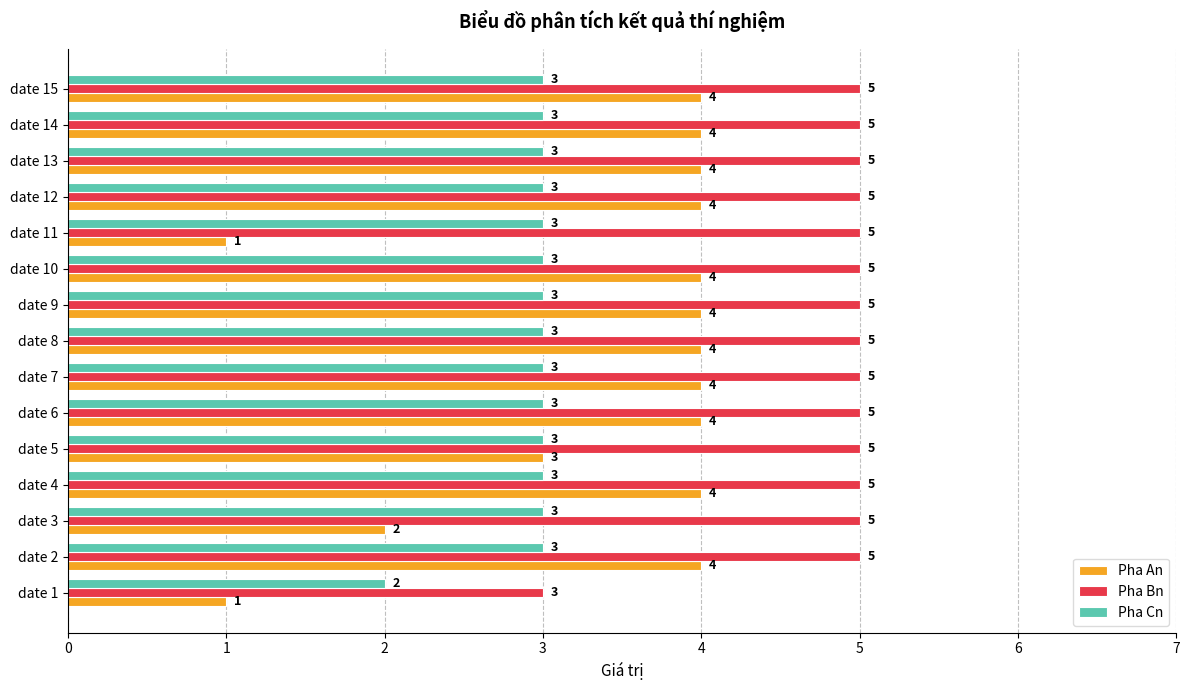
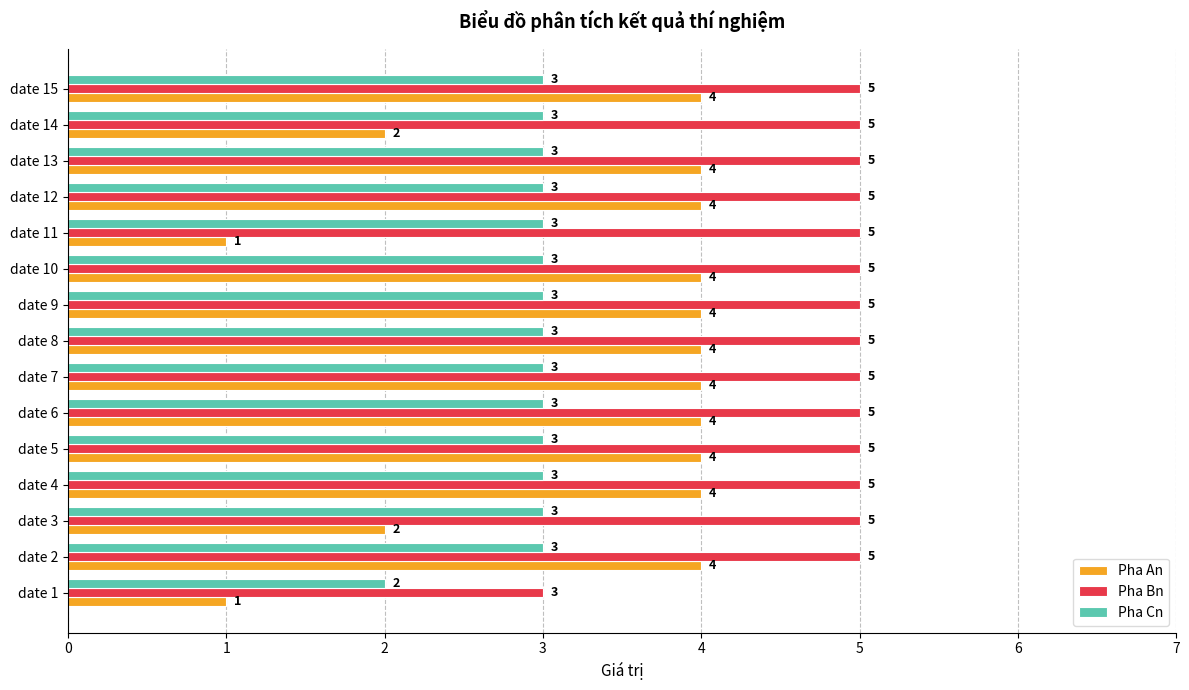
Pha An, date 14: 4 -> 2
Pha An, date 5: 3 -> 4
